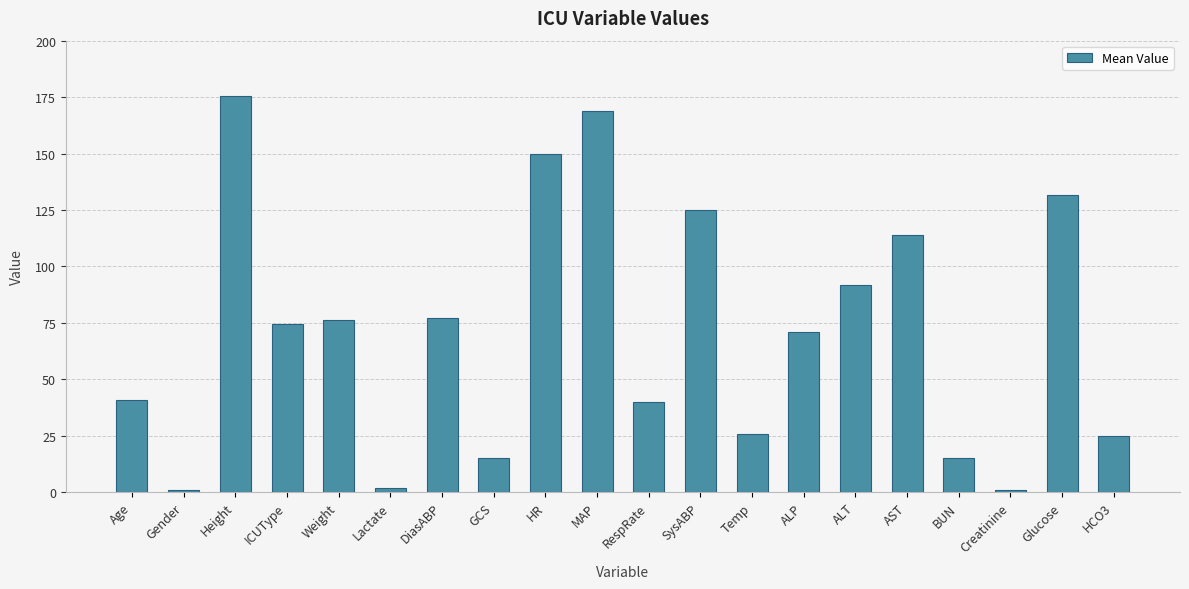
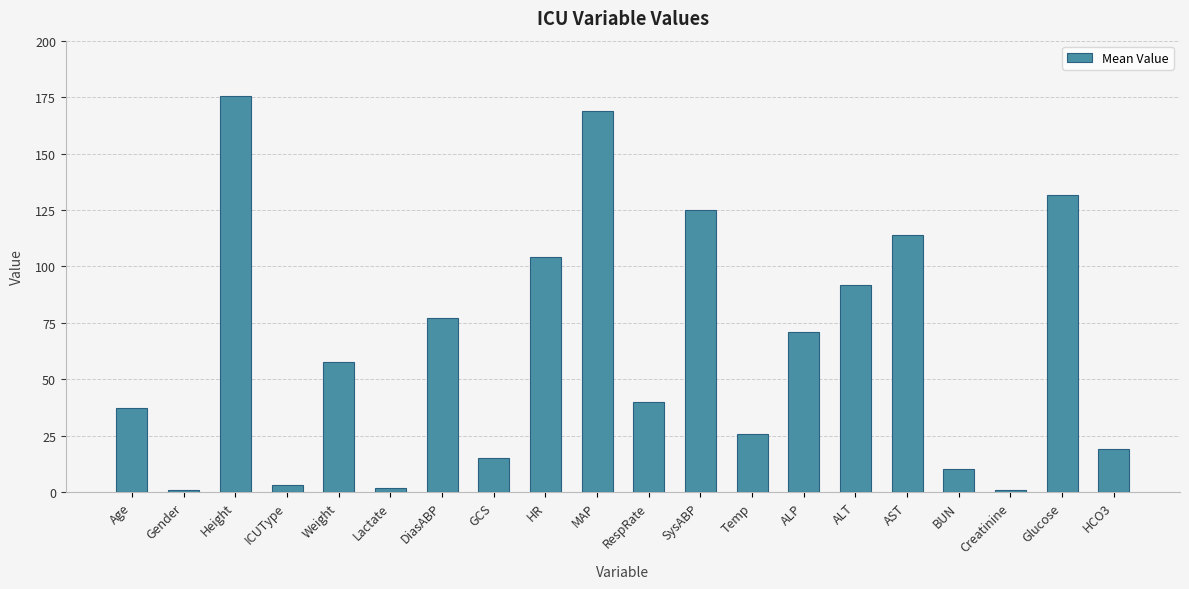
Age: 41 -> 37
ICUType: 74 -> 3
Weight: 76 -> 58
HR: 150 -> 104
BUN: 15 -> 10
HCO3: 25 -> 19
